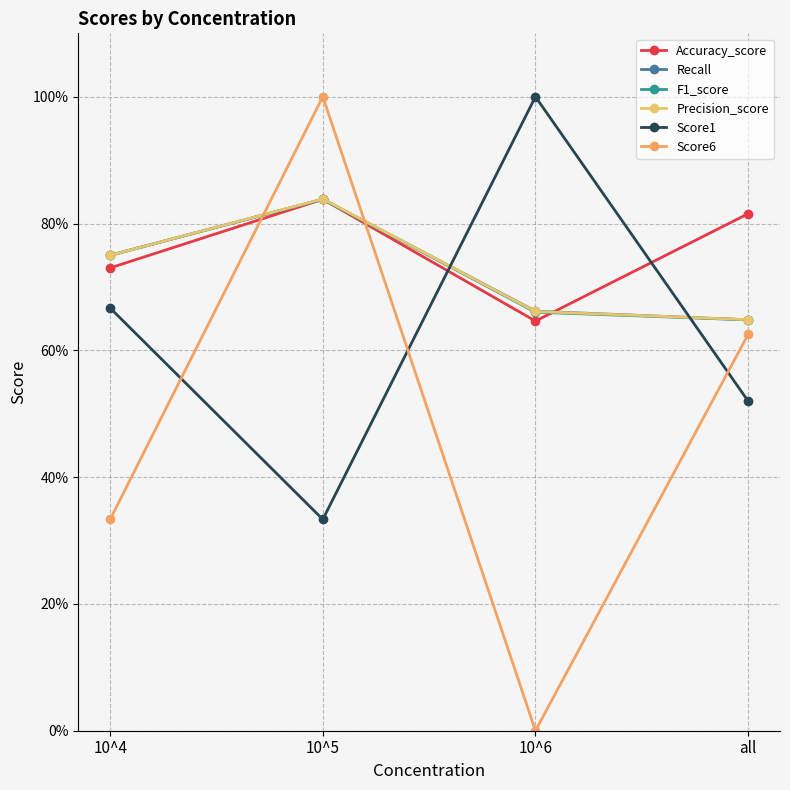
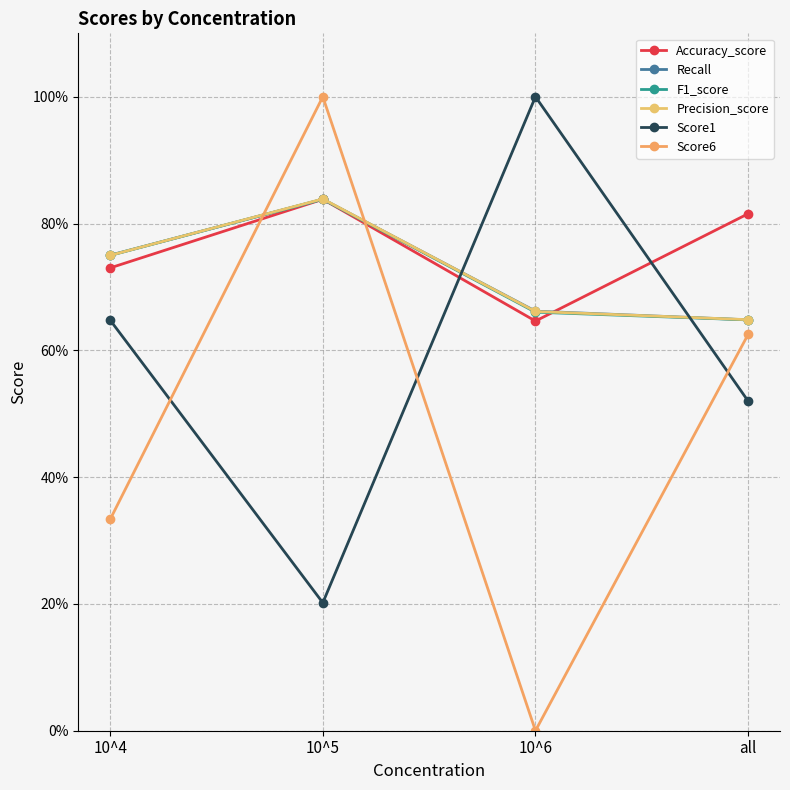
Score1, 10^4: 67% -> 65%
Score1, 10^5: 33% -> 20%
